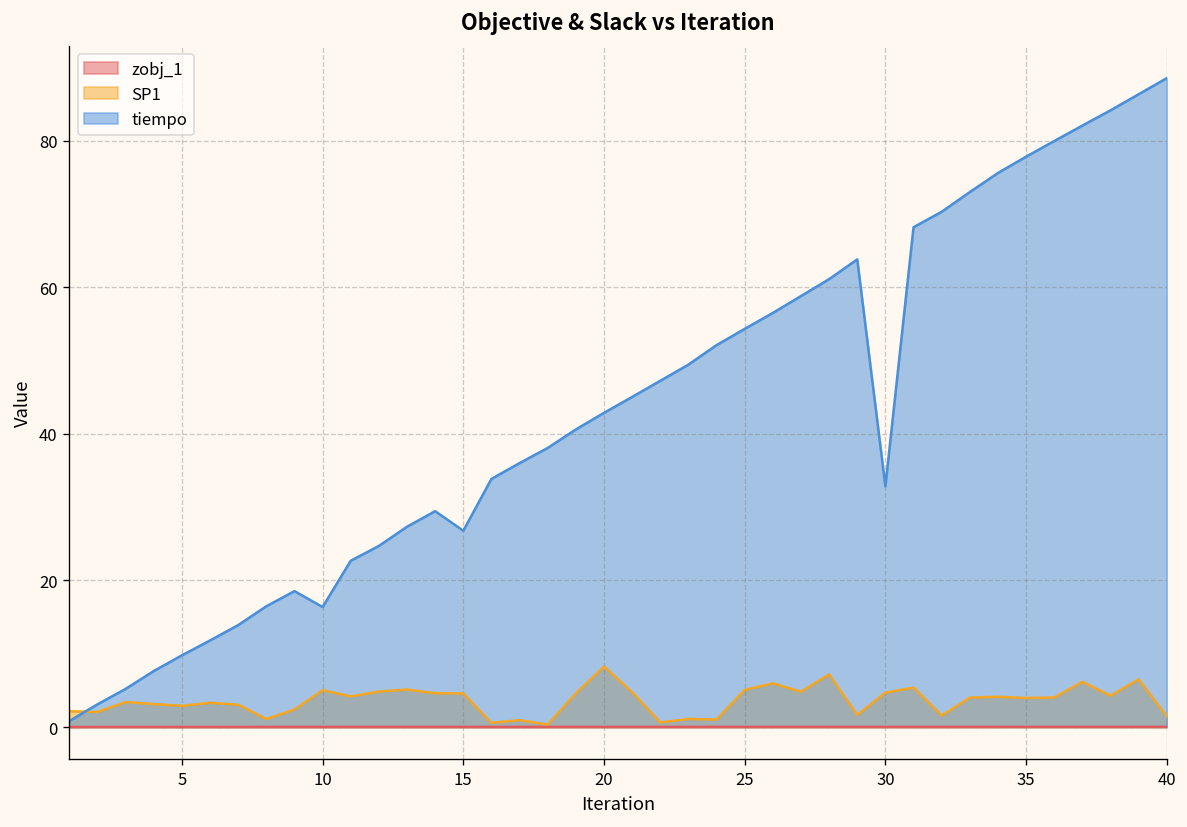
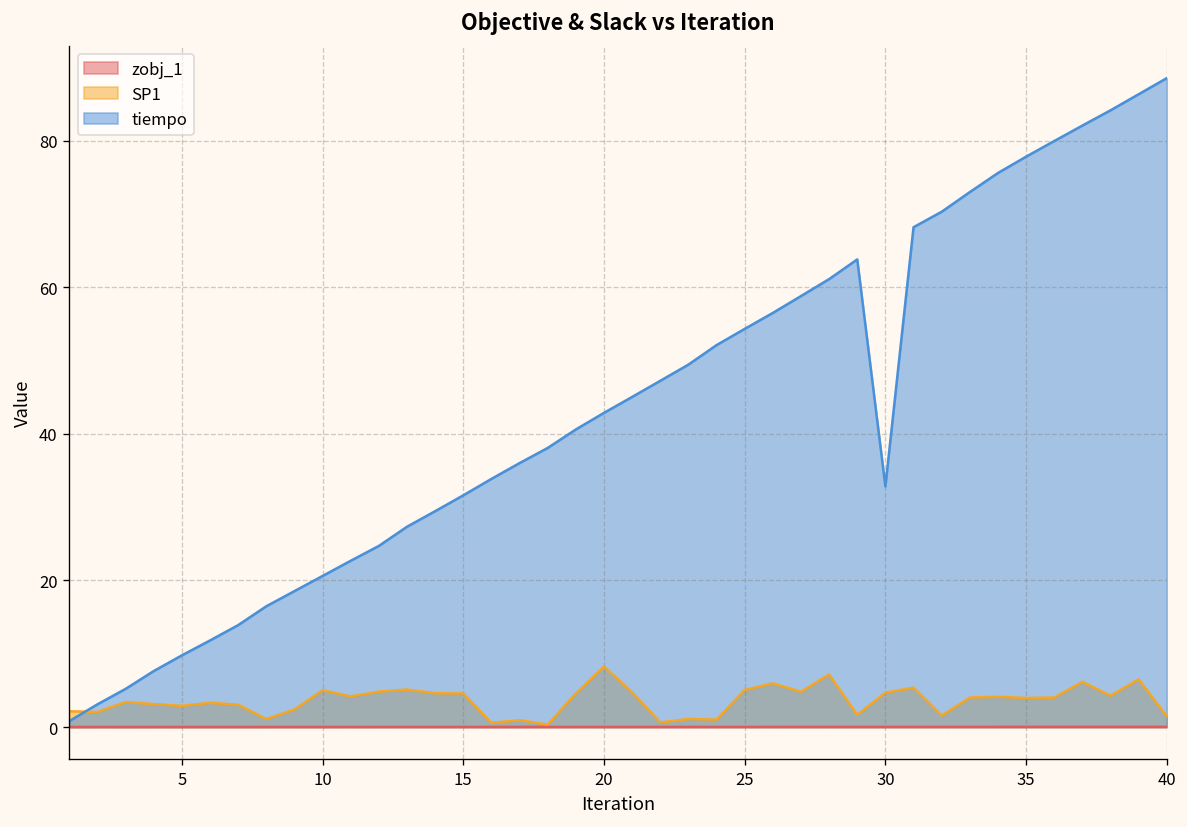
tiempo, 10: 16 -> 21
tiempo, 15: 27 -> 32
